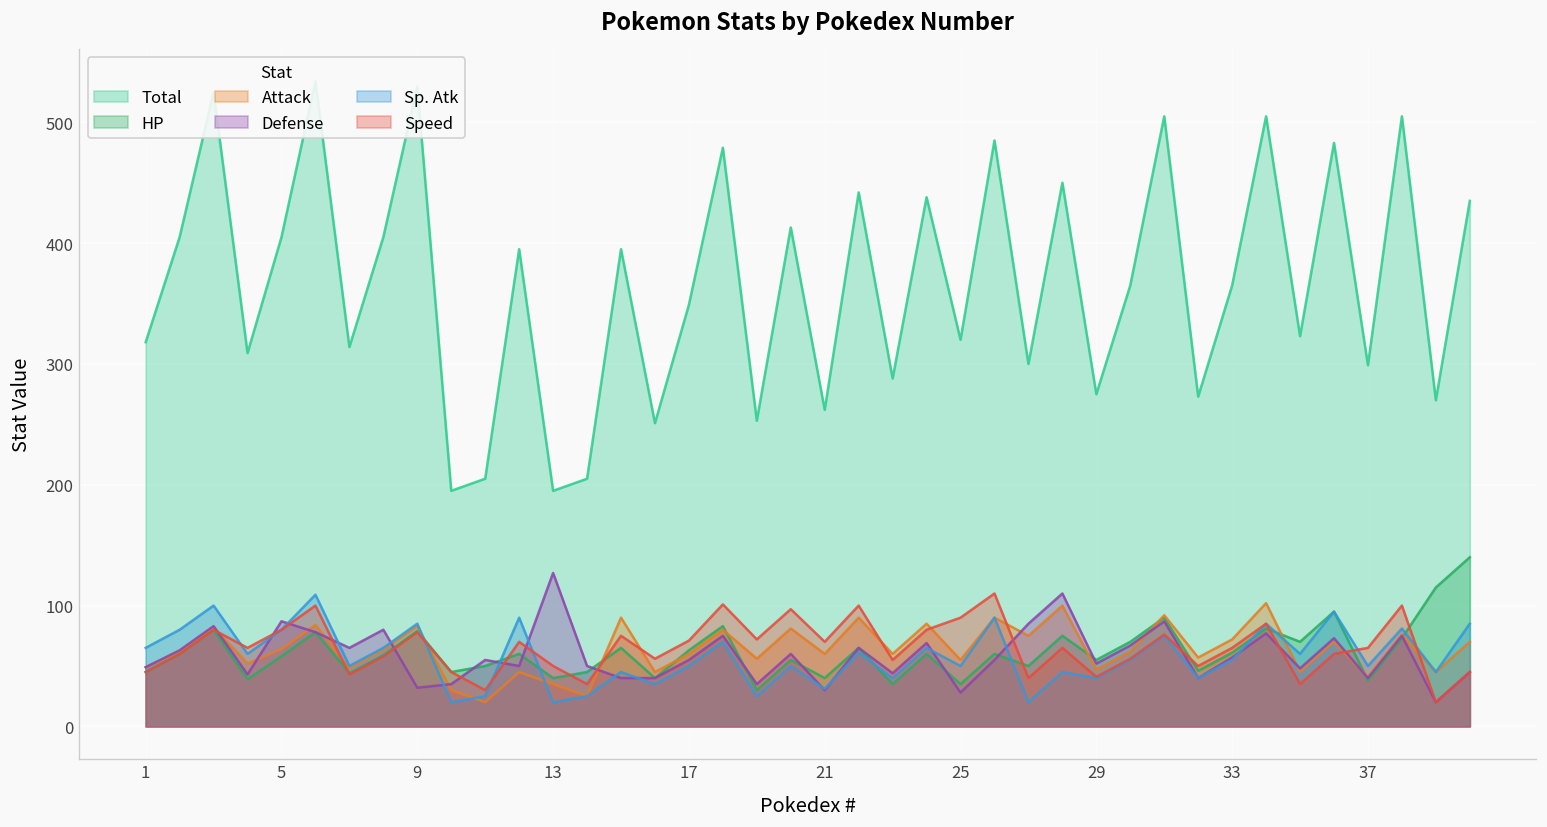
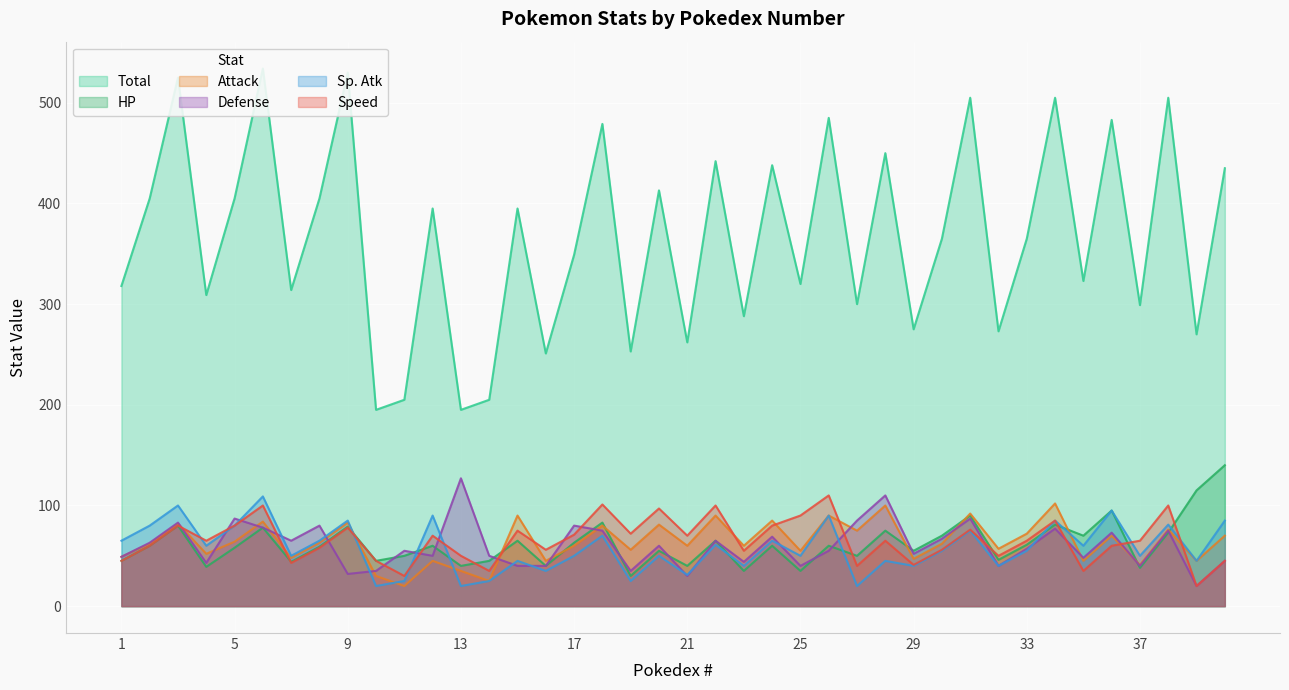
Defense, 17: 55 -> 80
Defense, 25: 28 -> 40
